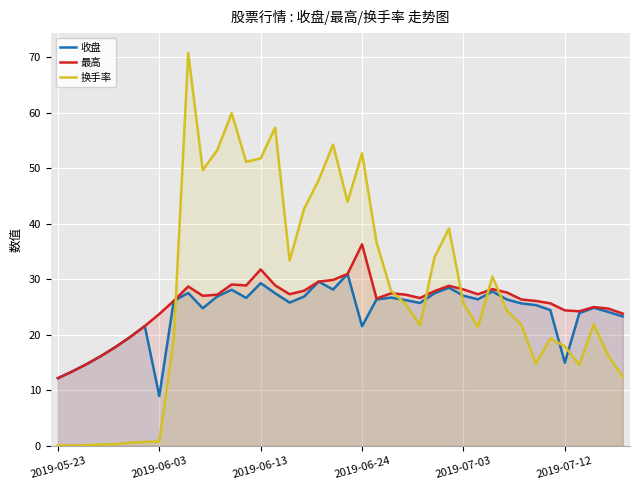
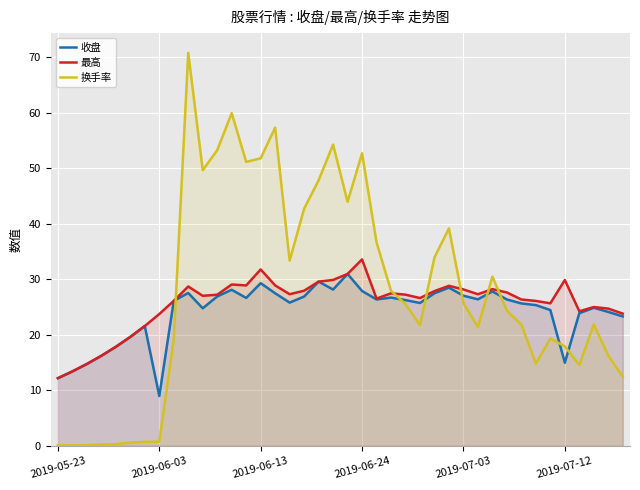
收盘, 2019-06-24: 22 -> 28
最高, 2019-06-24: 36 -> 34
最高, 2019-07-12: 24 -> 30
